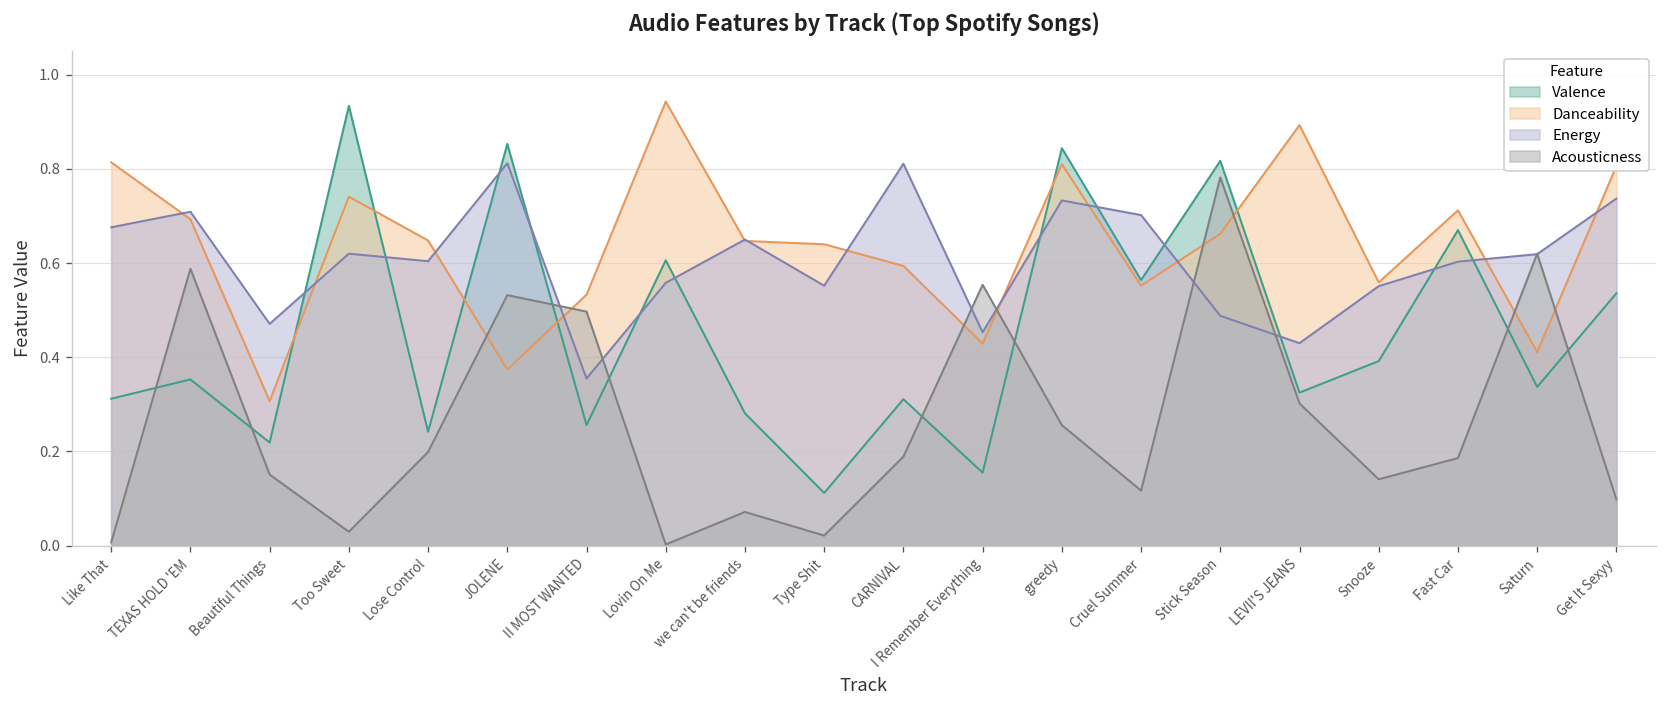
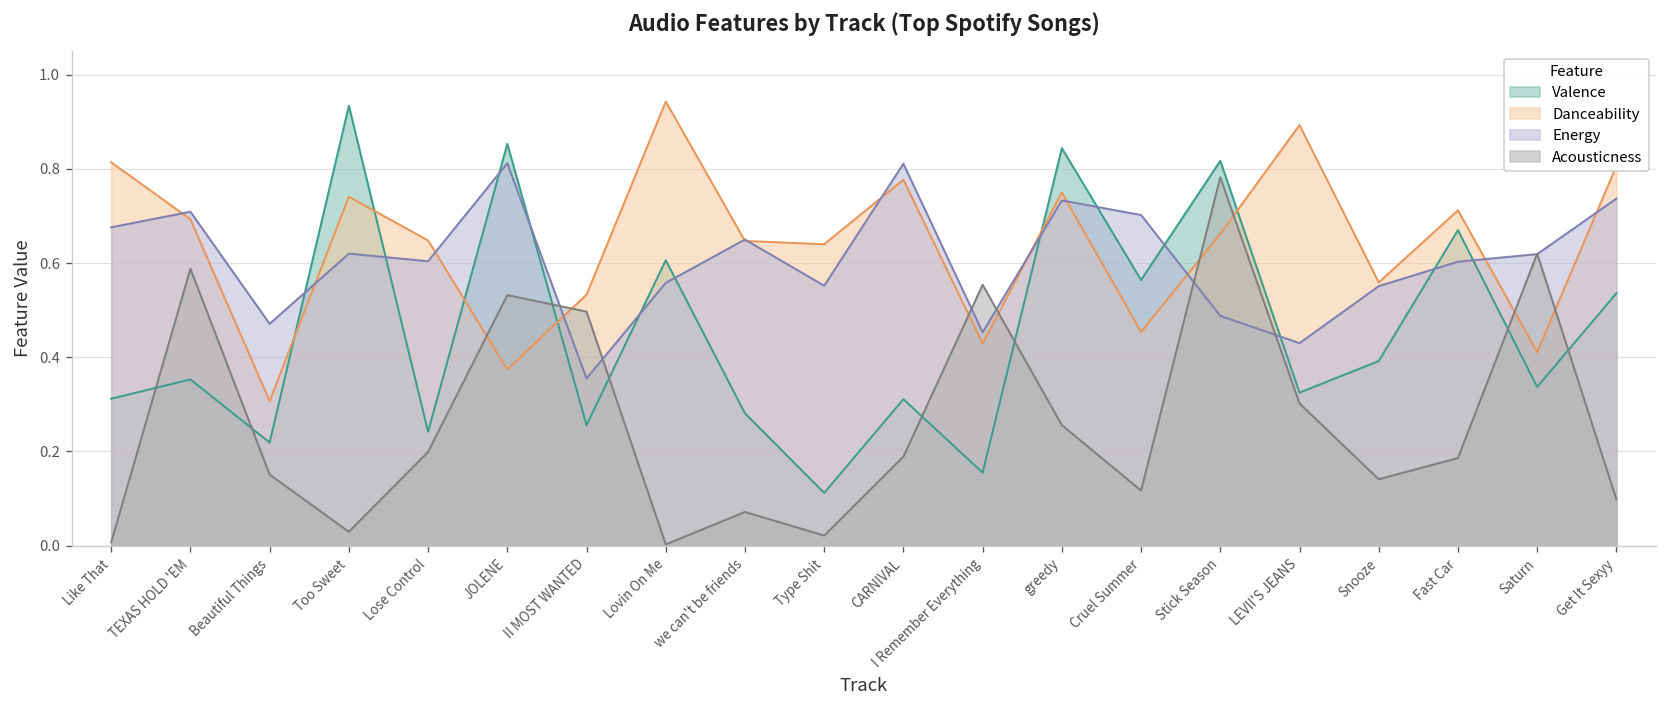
Danceability, CARNIVAL: 0.59 -> 0.78
Danceability, greedy: 0.81 -> 0.75
Danceability, Cruel Summer: 0.55 -> 0.45
